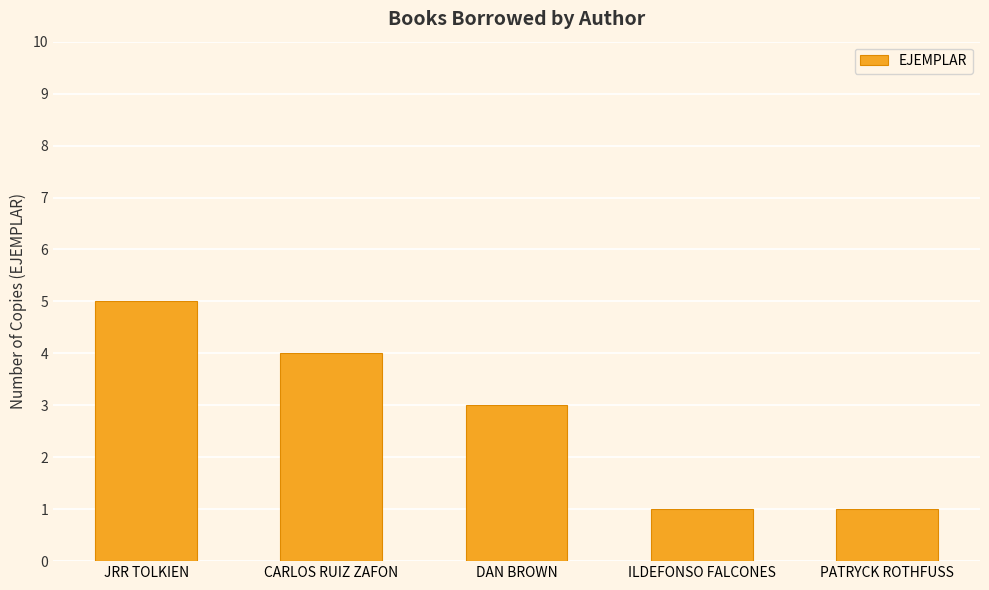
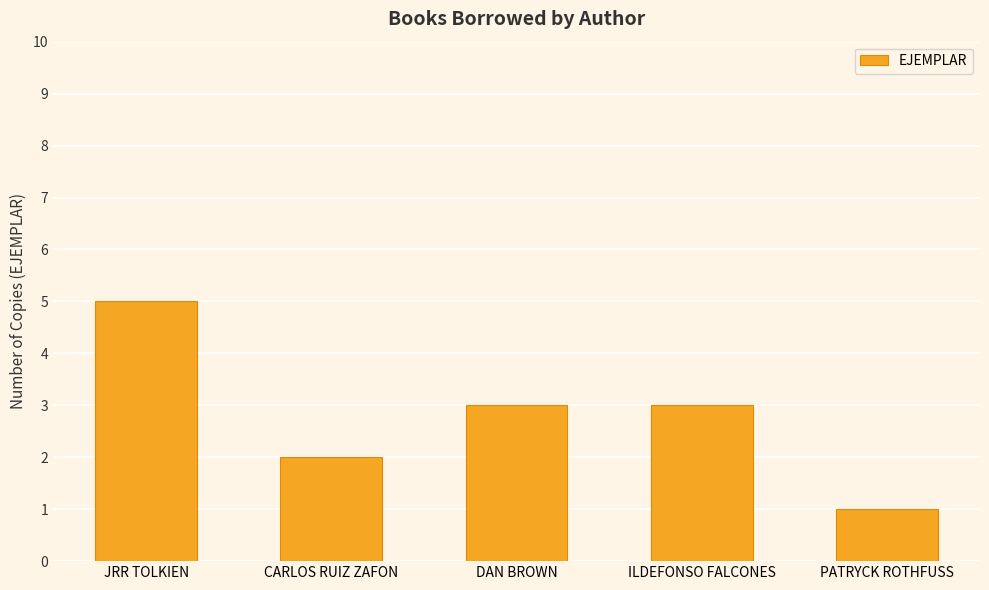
CARLOS RUIZ ZAFON: 4 -> 2
ILDEFONSO FALCONES: 1 -> 3
